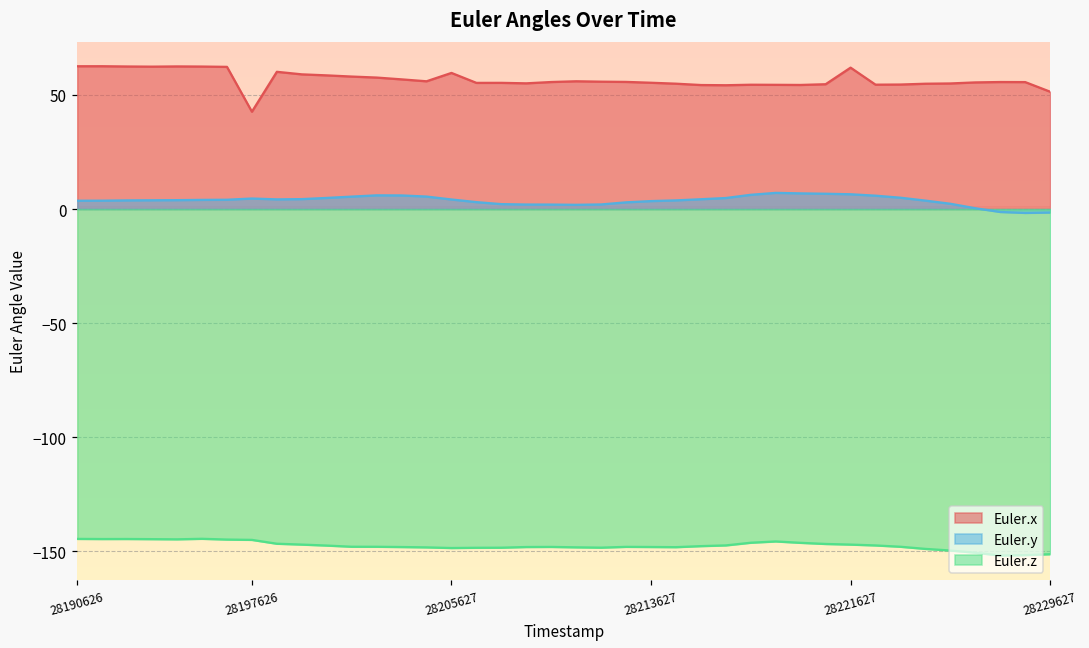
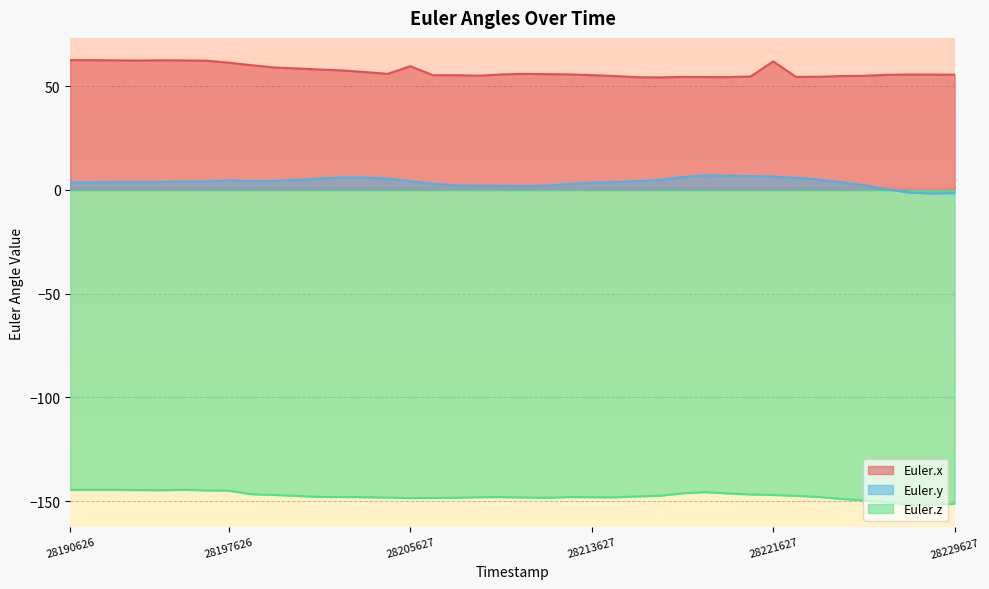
Euler.x, 28197626: 43 -> 61
Euler.x, 28229627: 51 -> 56
